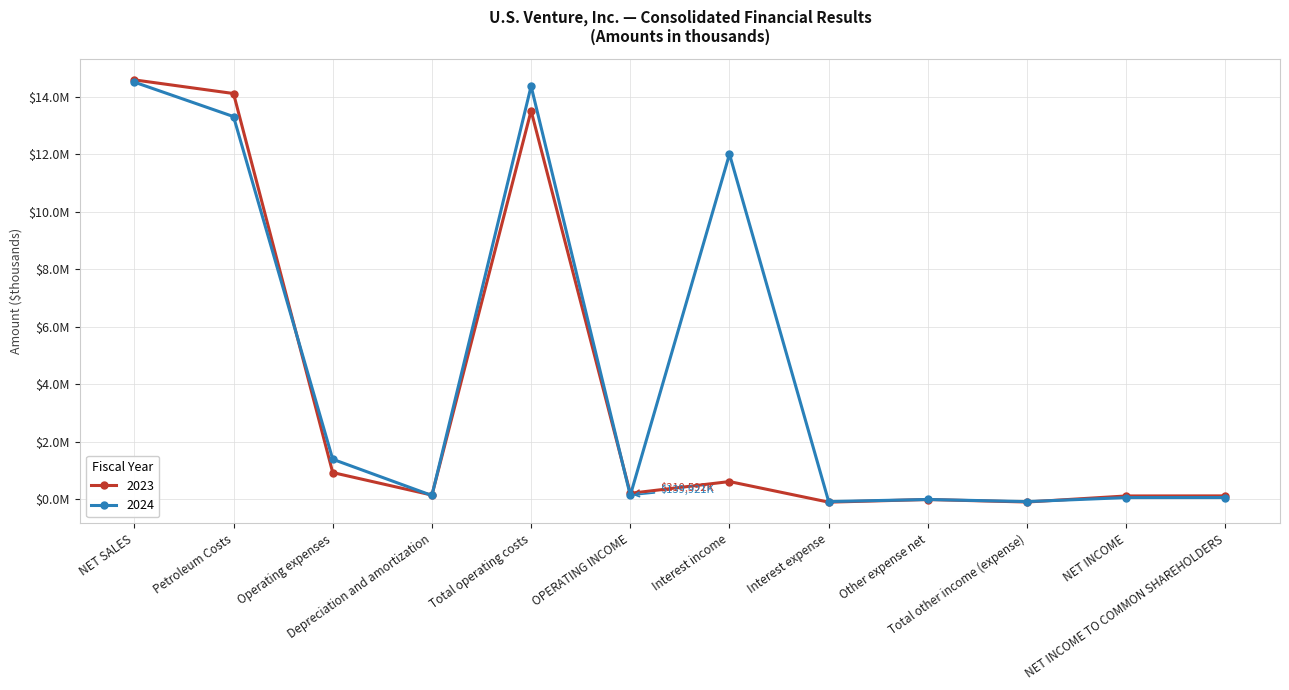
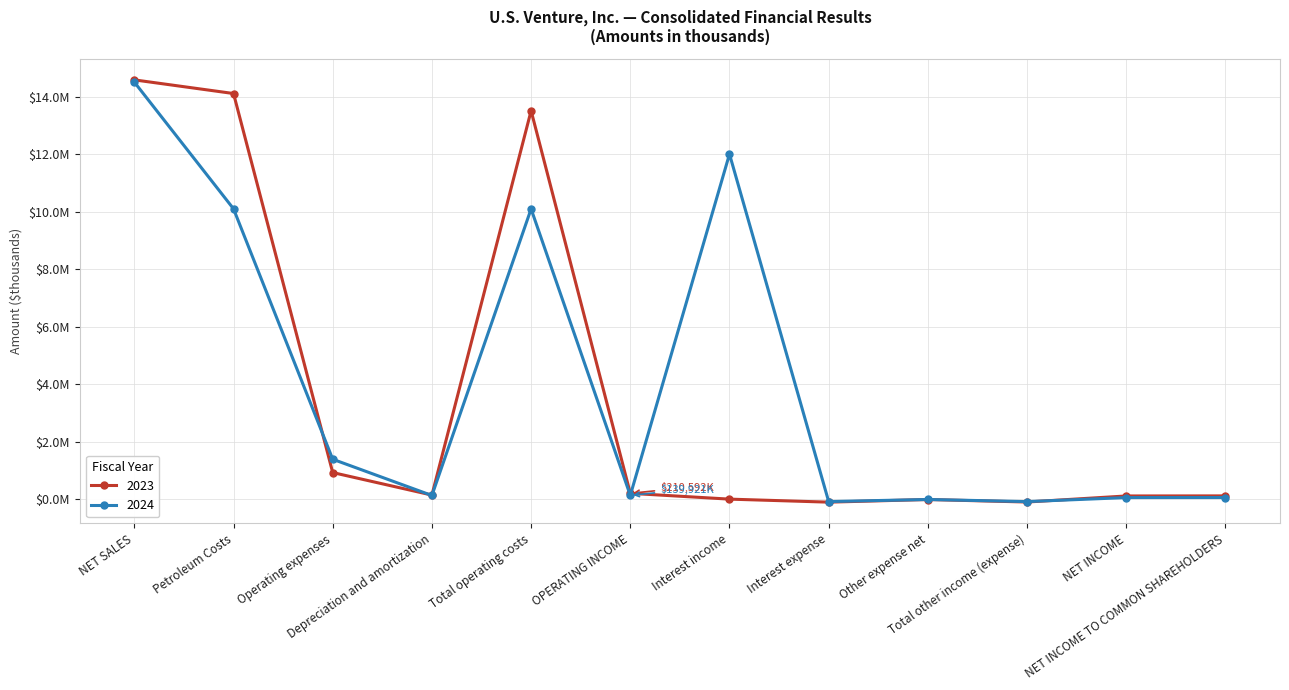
2024, Petroleum Costs: $13300000 -> $10100000
2024, Total operating costs: $14400000 -> $10100000
2023, Interest income: $600000 -> $0
